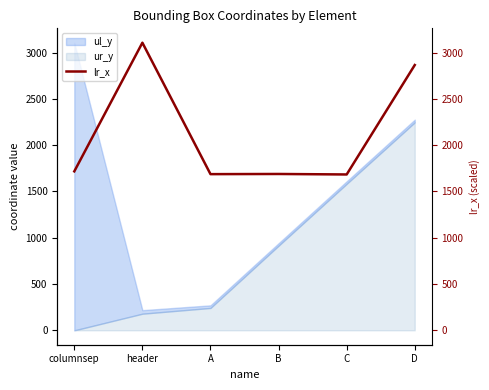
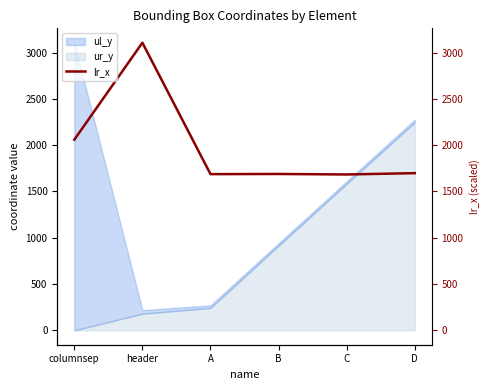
lr_x, columnsep: 1700 -> 2100
lr_x, D: 2900 -> 1700
